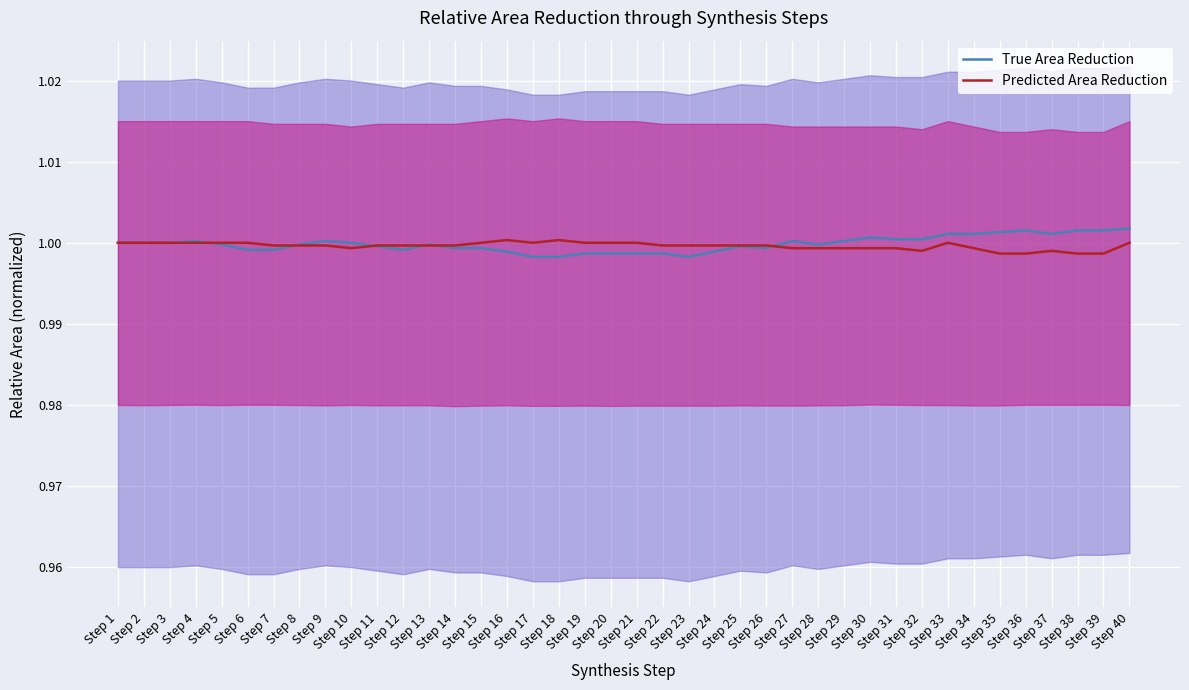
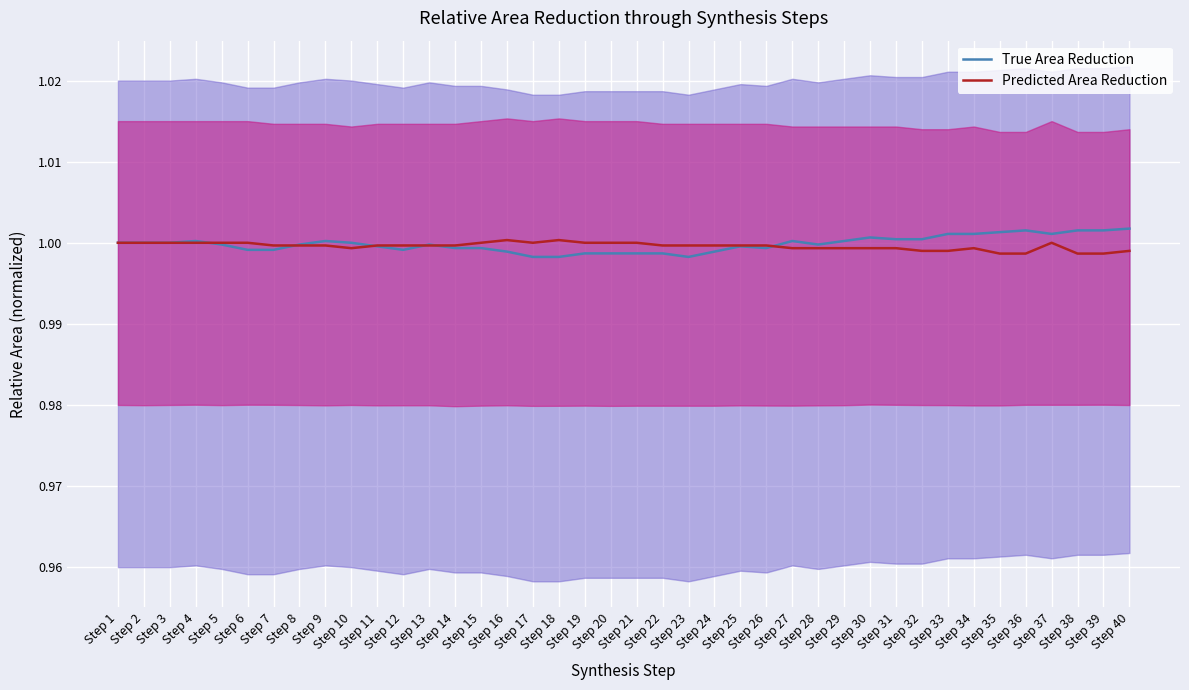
Predicted Area Reduction, Step 33: 1.000 -> 0.999
Predicted Area Reduction, Step 37: 0.999 -> 1.000
Predicted Area Reduction, Step 40: 1.000 -> 0.999
